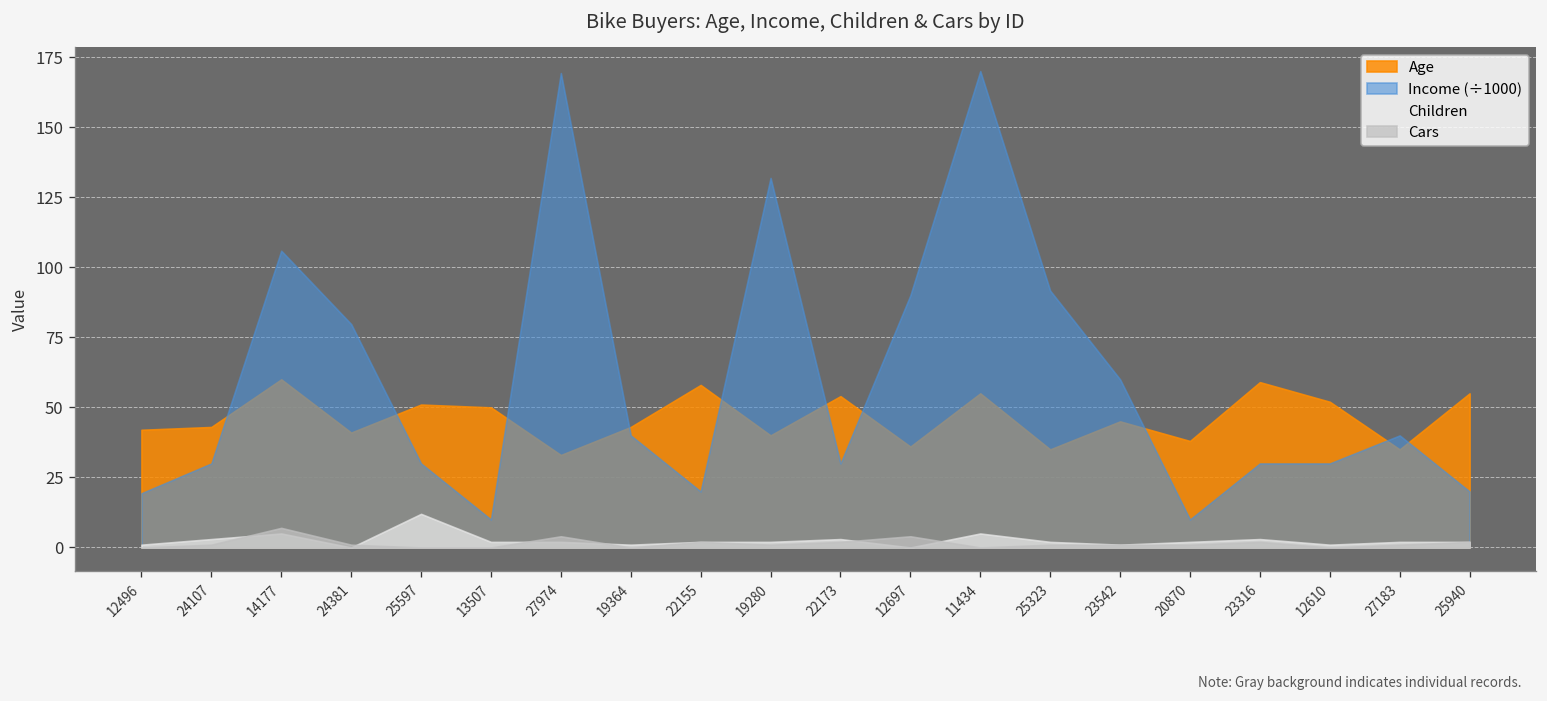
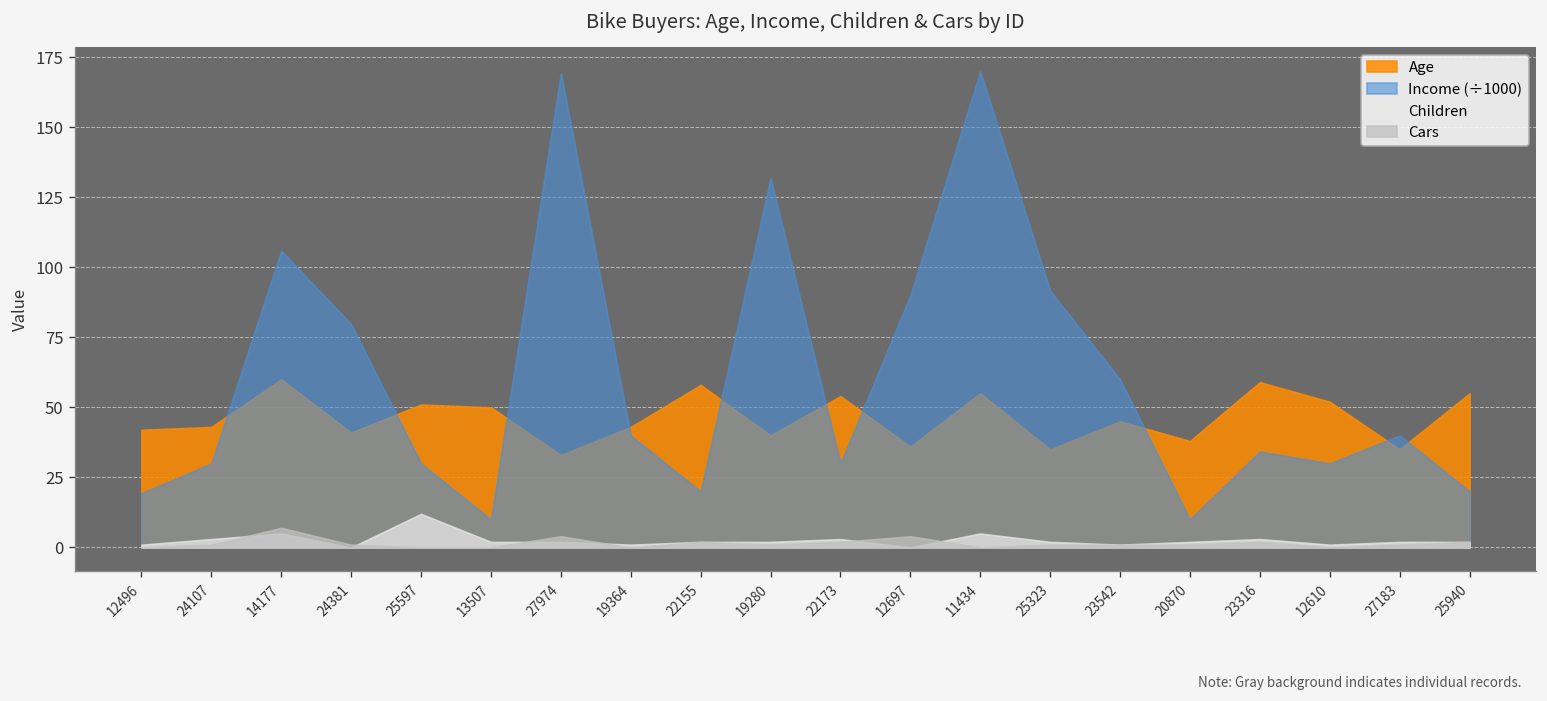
Income (÷1000), 23316: 30 -> 34
